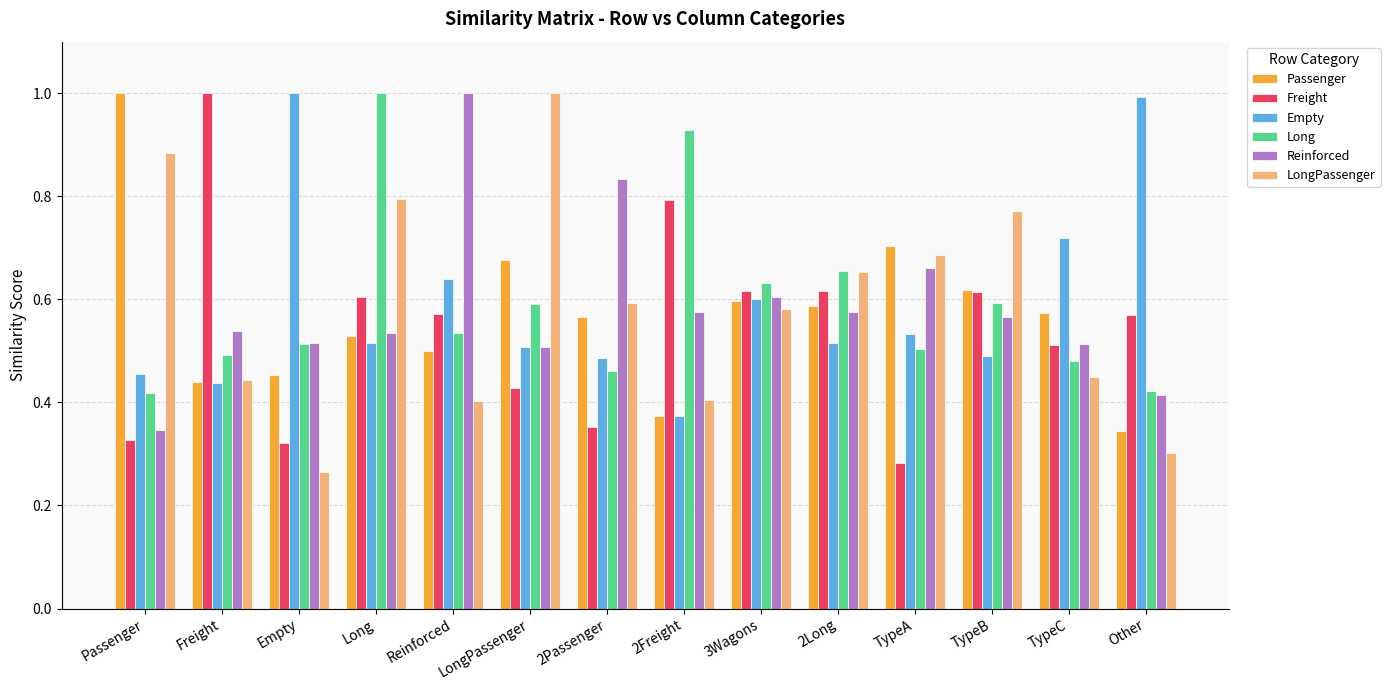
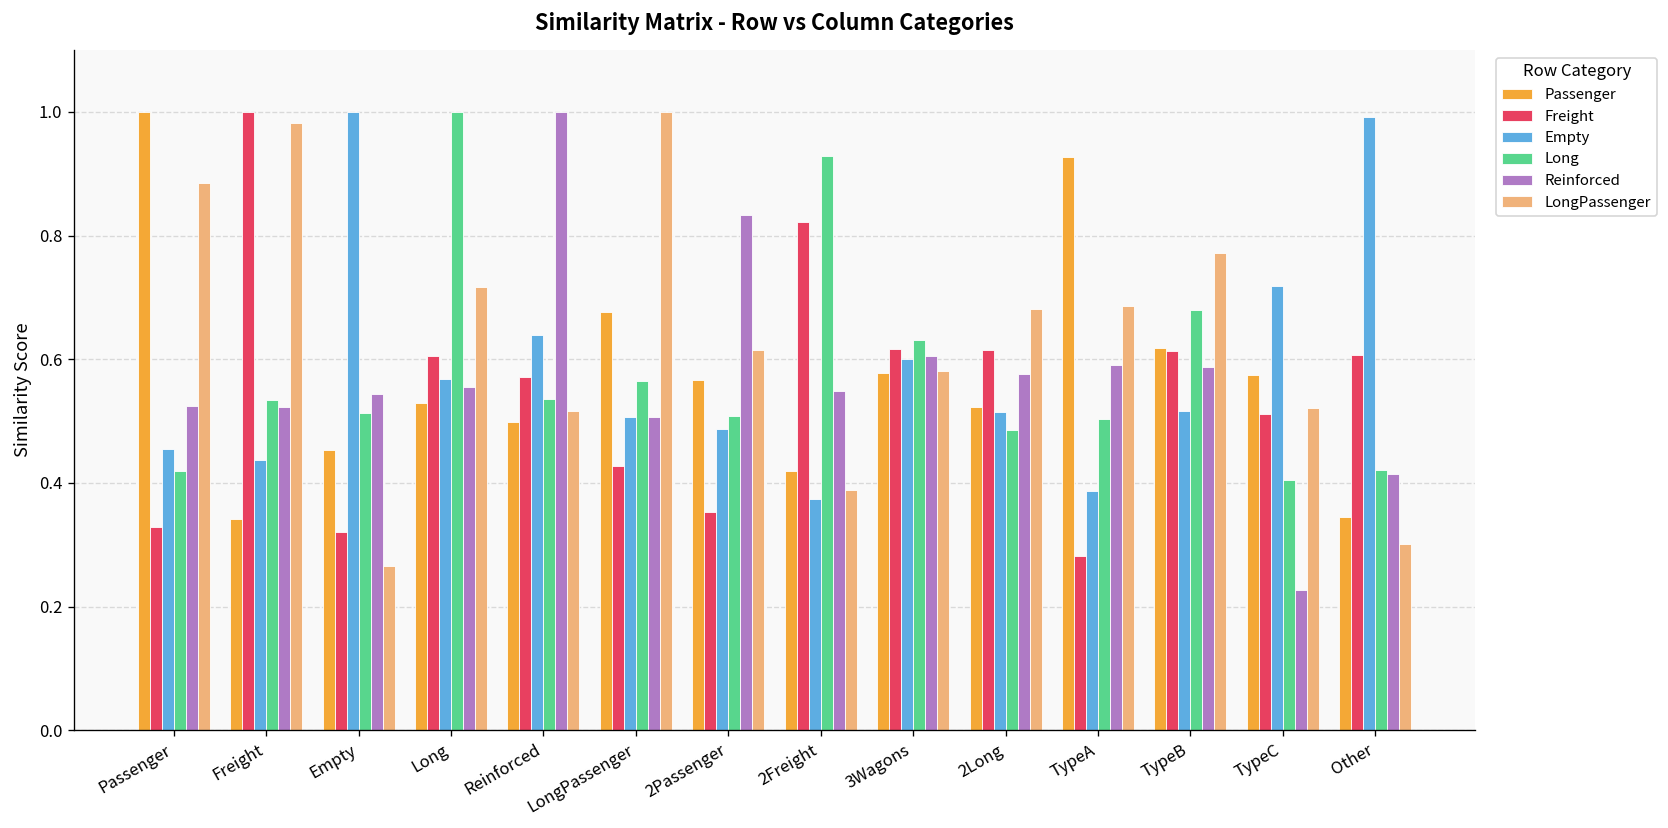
Reinforced, Passenger: 0.35 -> 0.52
Passenger, Freight: 0.44 -> 0.34
Long, Freight: 0.49 -> 0.53
Reinforced, Freight: 0.54 -> 0.52
LongPassenger, Freight: 0.44 -> 0.98
Reinforced, Empty: 0.52 -> 0.54
Empty, Long: 0.51 -> 0.57
Reinforced, Long: 0.53 -> 0.55
LongPassenger, Long: 0.79 -> 0.72
LongPassenger, Reinforced: 0.40 -> 0.52
Long, LongPassenger: 0.59 -> 0.57
Long, 2Passenger: 0.46 -> 0.51
LongPassenger, 2Passenger: 0.59 -> 0.61
Passenger, 2Freight: 0.37 -> 0.42
Freight, 2Freight: 0.79 -> 0.82
Reinforced, 2Freight: 0.57 -> 0.55
LongPassenger, 2Freight: 0.41 -> 0.39
Passenger, 3Wagons: 0.60 -> 0.58
Passenger, 2Long: 0.59 -> 0.52
Long, 2Long: 0.66 -> 0.49
LongPassenger, 2Long: 0.65 -> 0.68
Passenger, TypeA: 0.70 -> 0.93
Empty, TypeA: 0.53 -> 0.39
Reinforced, TypeA: 0.66 -> 0.59
Empty, TypeB: 0.49 -> 0.52
Long, TypeB: 0.59 -> 0.68
Reinforced, TypeB: 0.57 -> 0.59
Long, TypeC: 0.48 -> 0.41
Reinforced, TypeC: 0.51 -> 0.23
LongPassenger, TypeC: 0.45 -> 0.52
Freight, Other: 0.57 -> 0.61
